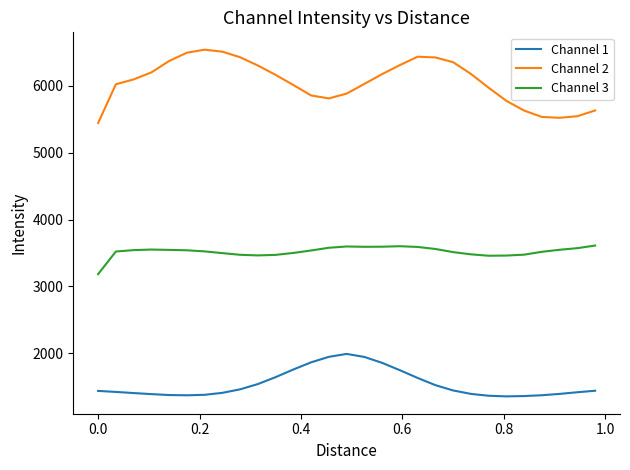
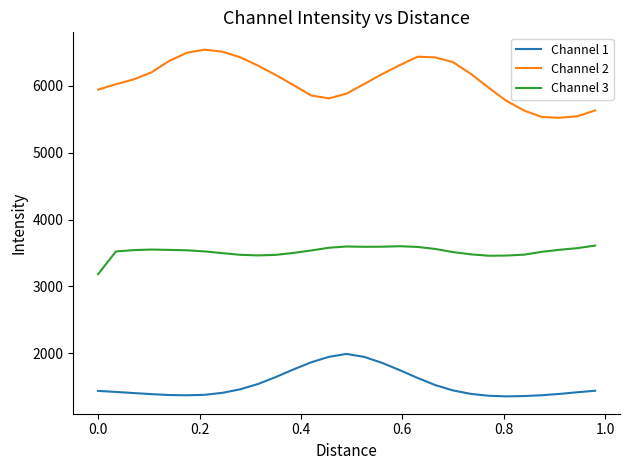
Channel 2, 0.0: 5400 -> 5900
